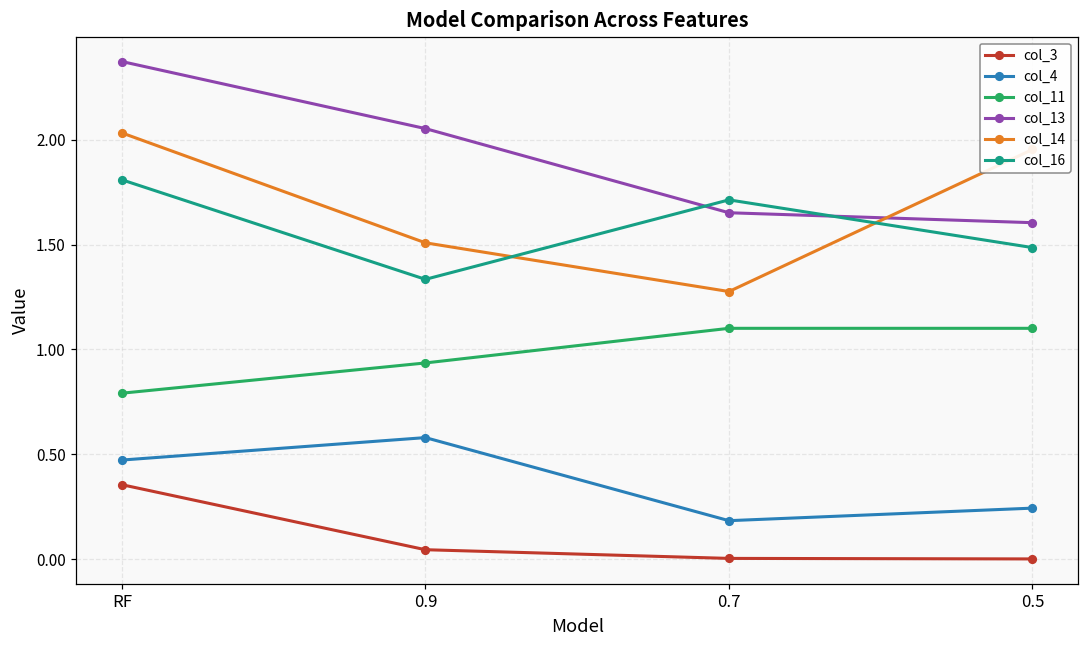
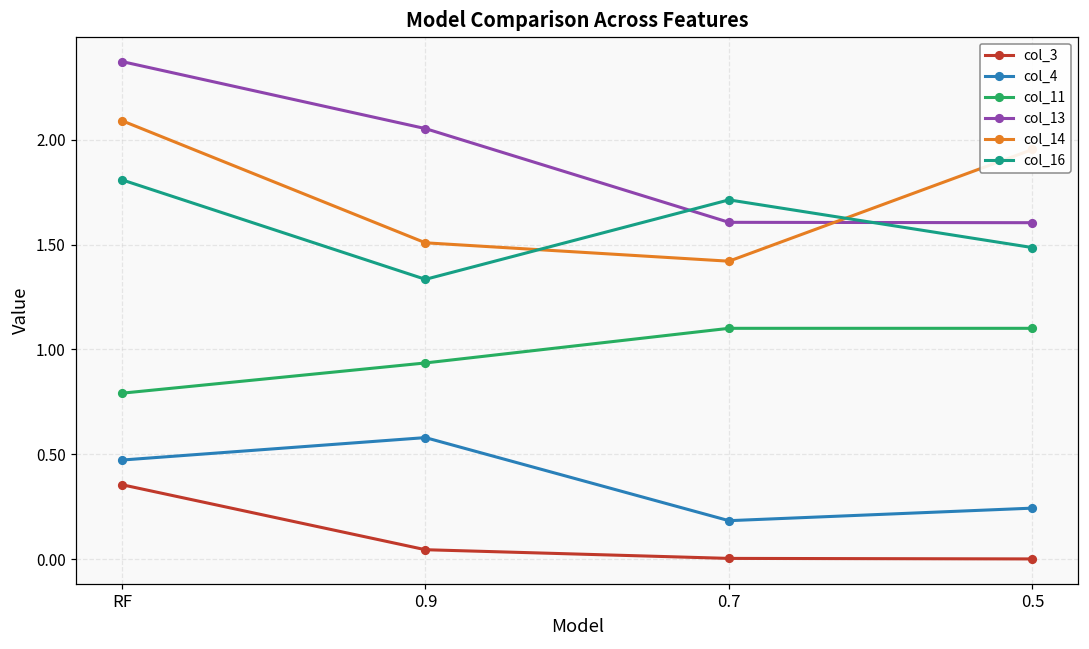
col_14, RF: 2.03 -> 2.09
col_13, 0.7: 1.65 -> 1.61
col_14, 0.7: 1.28 -> 1.42
